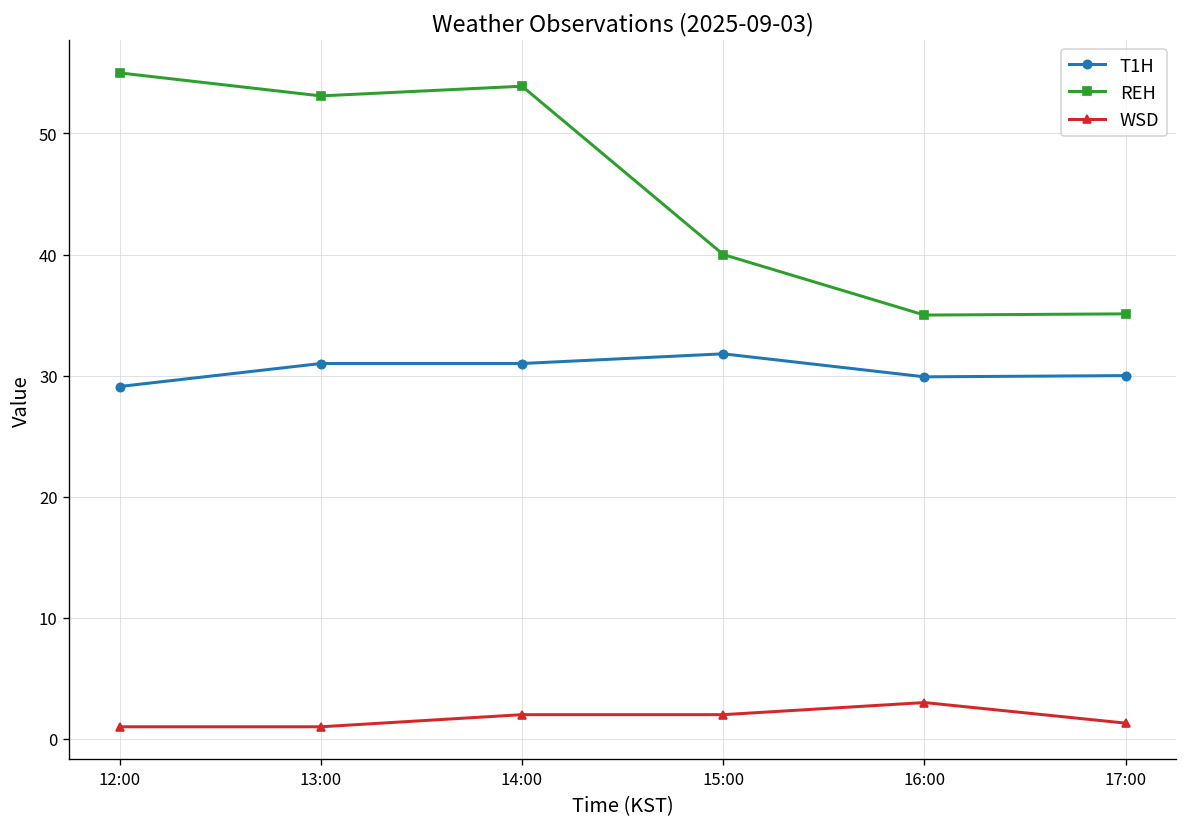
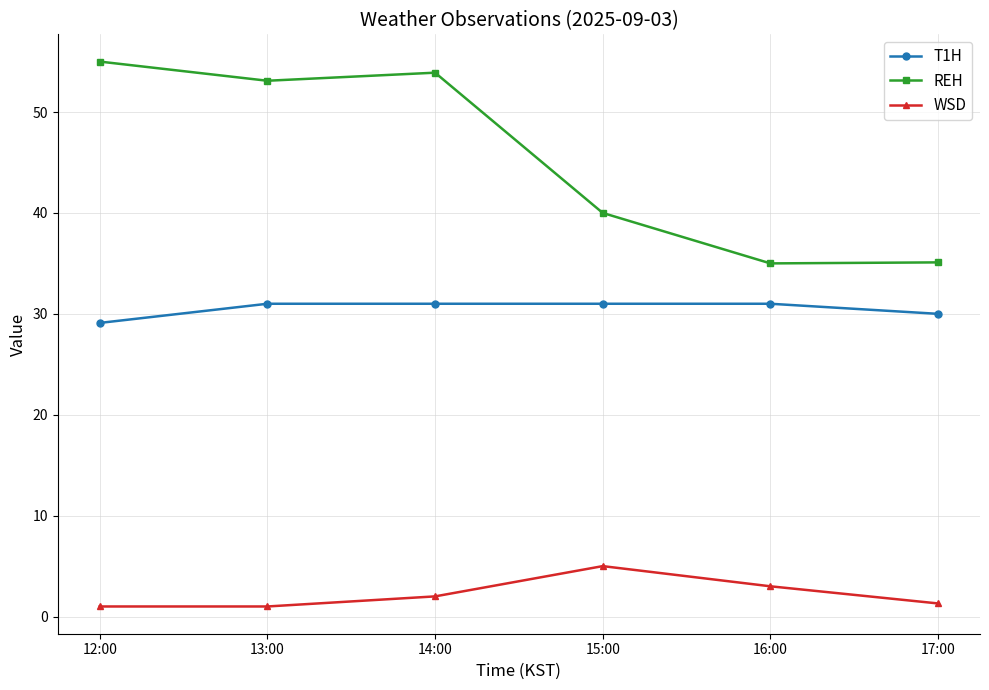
T1H, 15:00: 31.8 -> 31.0
WSD, 15:00: 2 -> 5
T1H, 16:00: 29.9 -> 31.0
